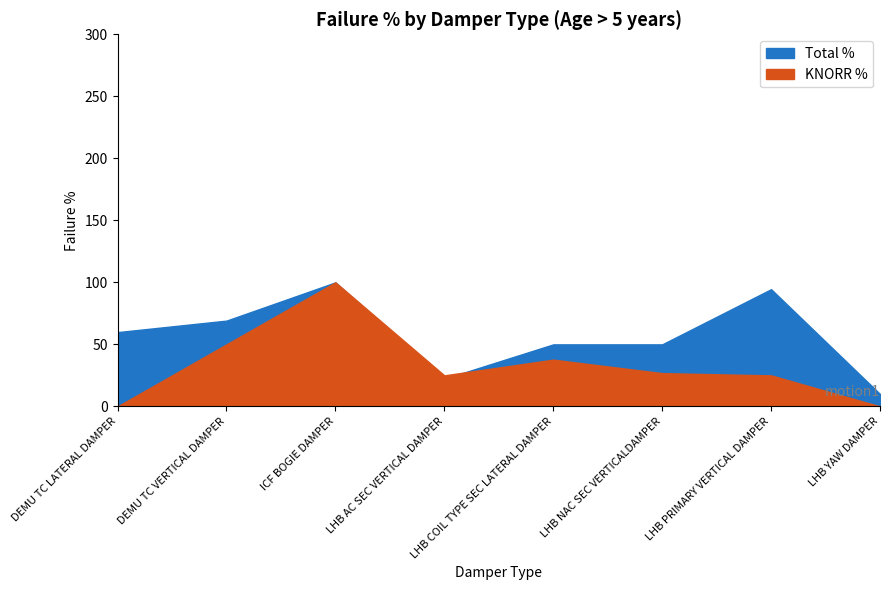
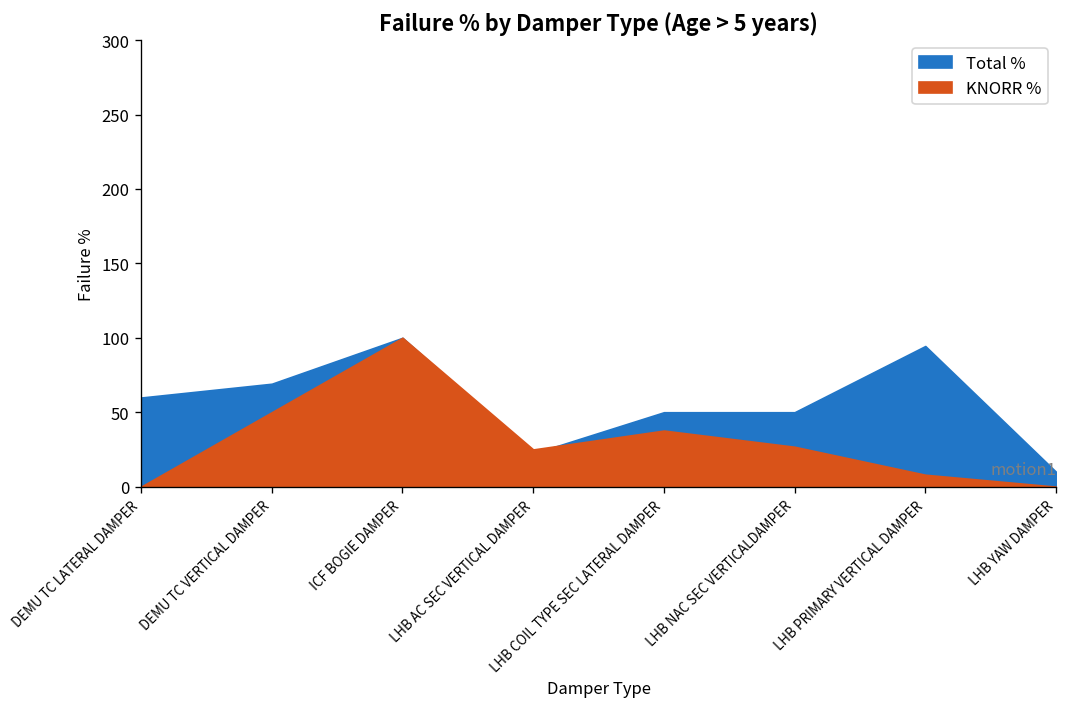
KNORR %, LHB PRIMARY VERTICAL DAMPER: 25 -> 8
